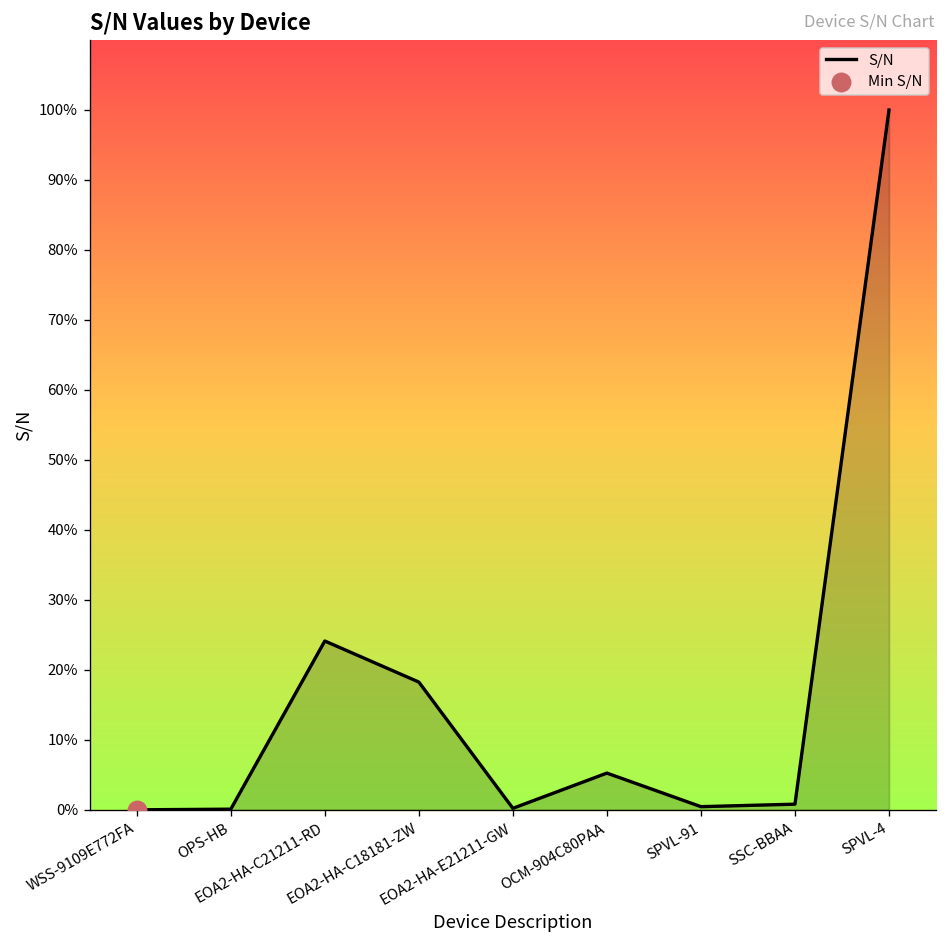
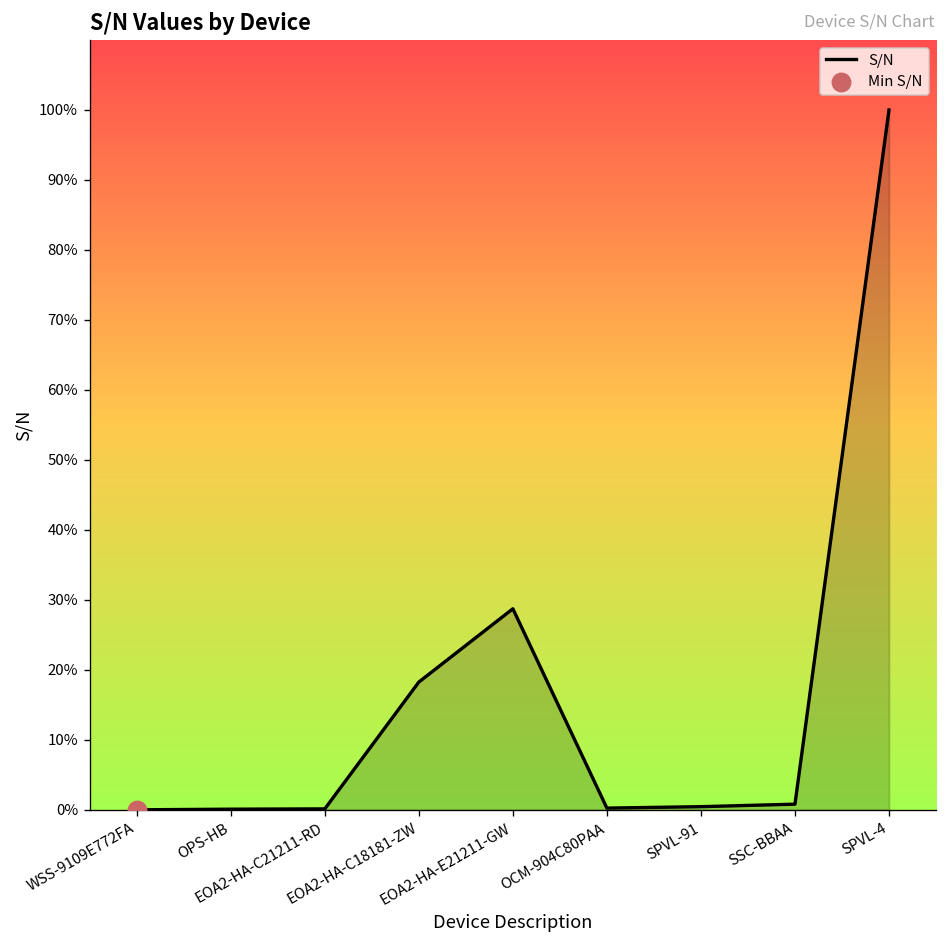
S/N, EOA2-HA-C21211-RD: 24% -> 0%
S/N, EOA2-HA-E21211-GW: 0% -> 29%
S/N, OCM-904C80PAA: 5% -> 0%
